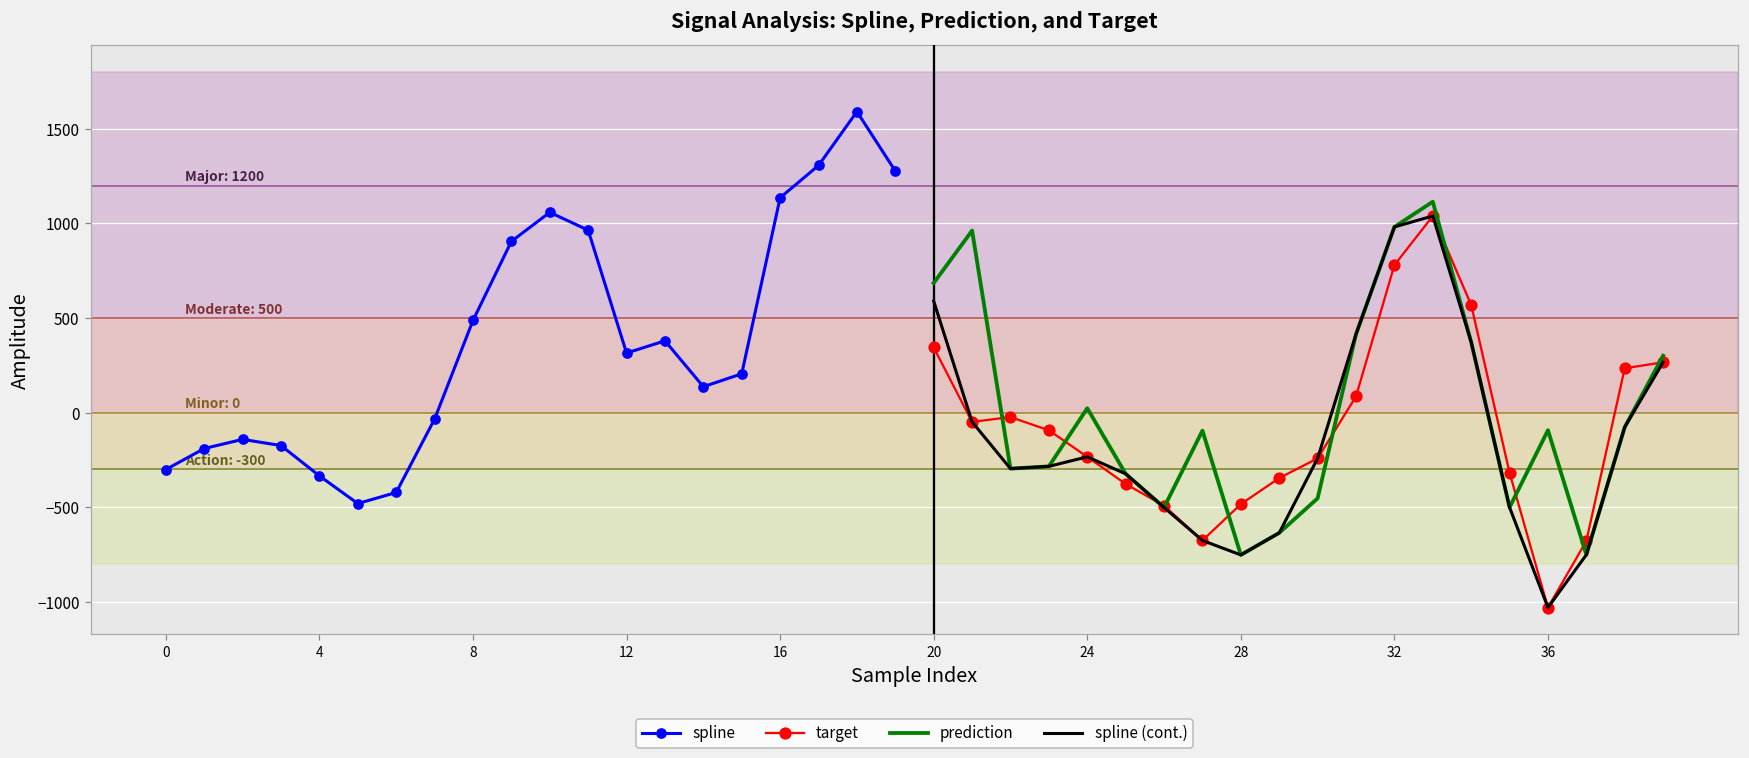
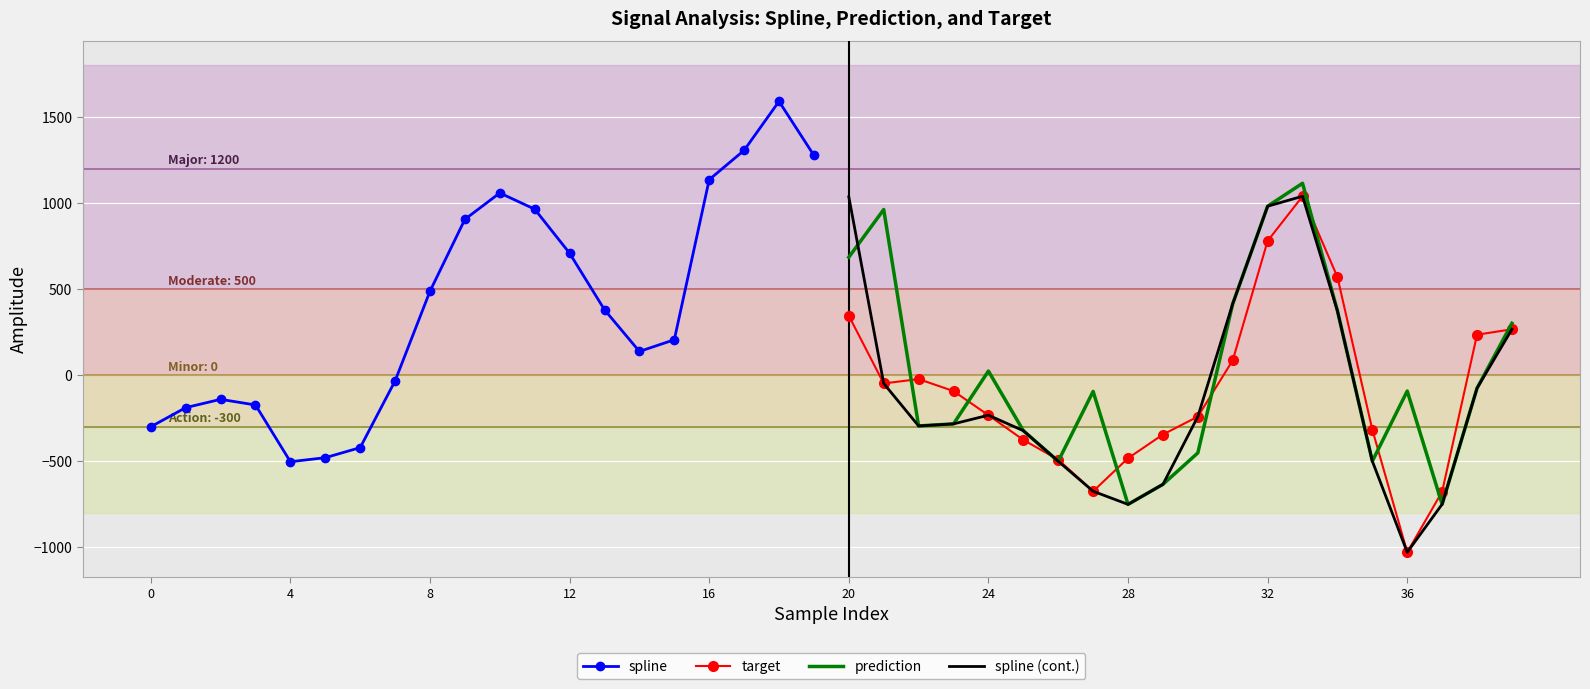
spline, 4: -330 -> -500
spline, 12: 310 -> 710
spline (cont.), 20: 590 -> 1040
